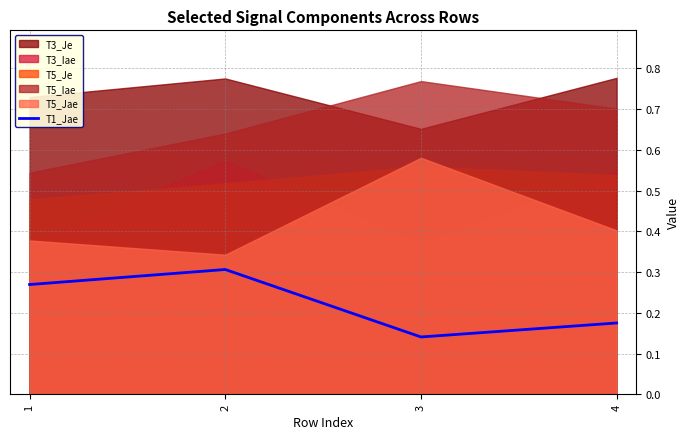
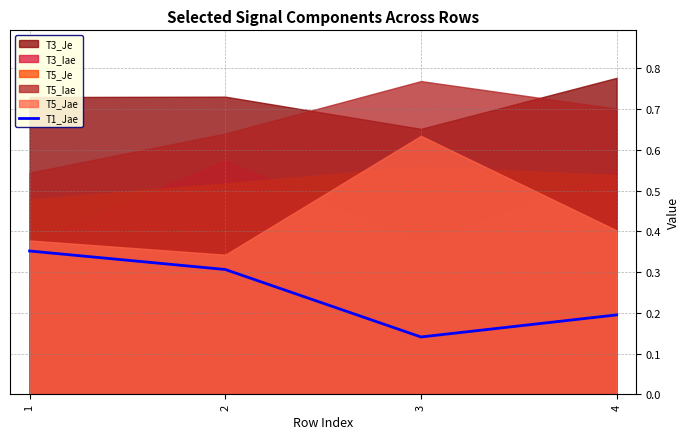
T1_Jae, 1: 0.27 -> 0.35
T3_Je, 2: 0.78 -> 0.73
T5_Jae, 3: 0.58 -> 0.63
T1_Jae, 4: 0.18 -> 0.20
